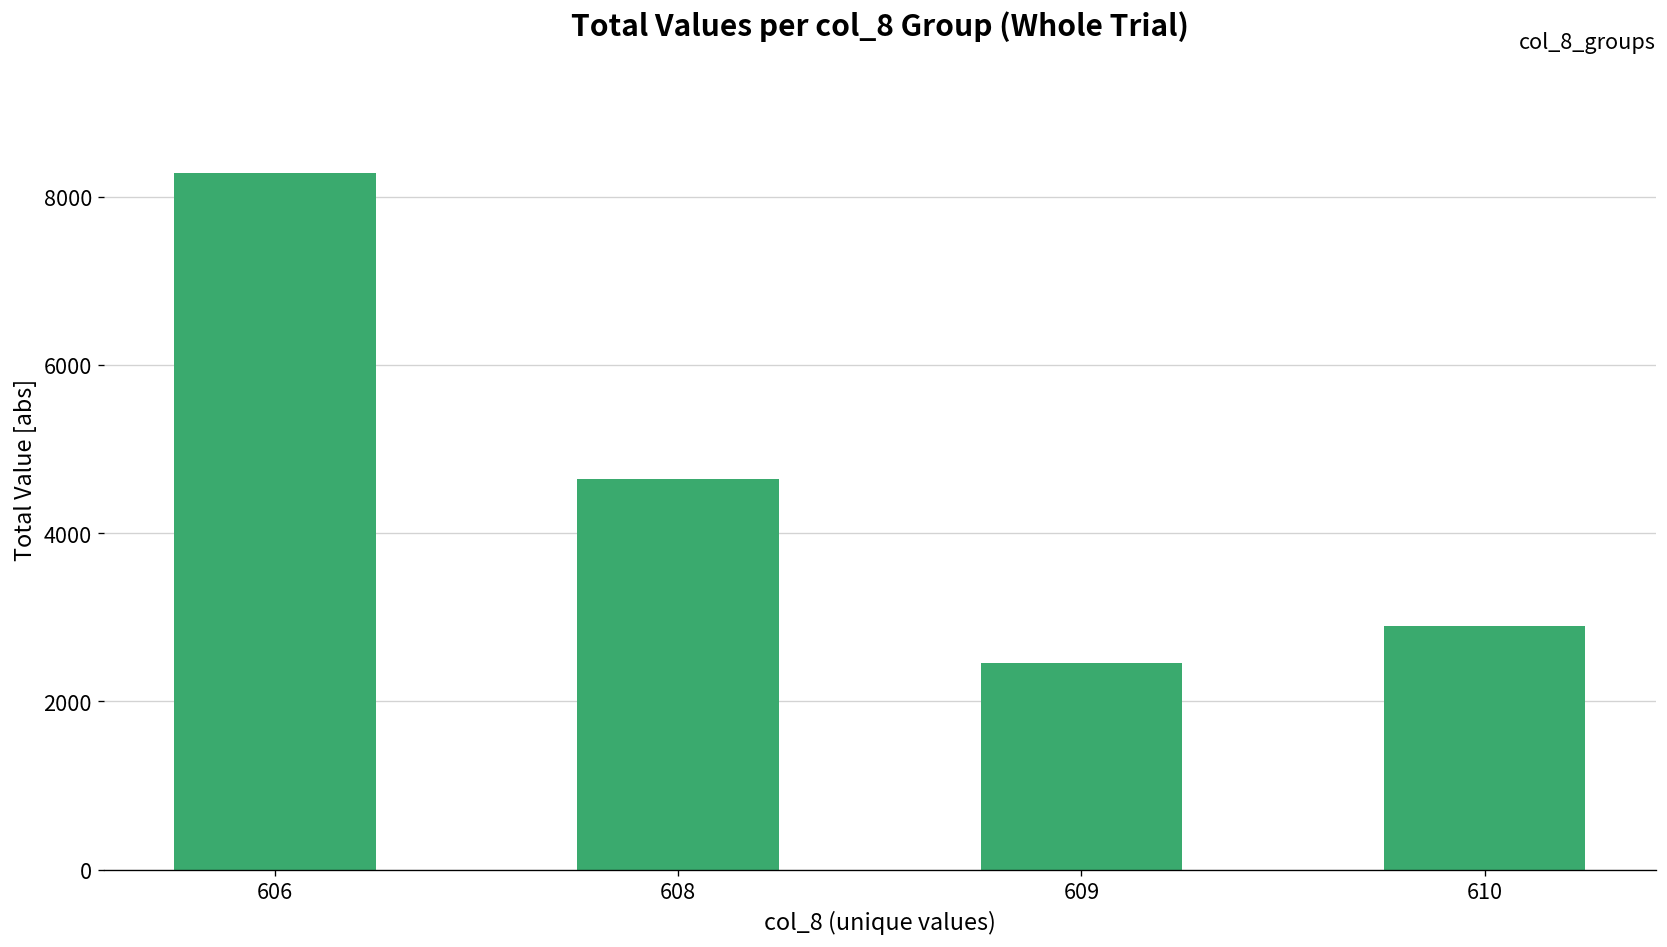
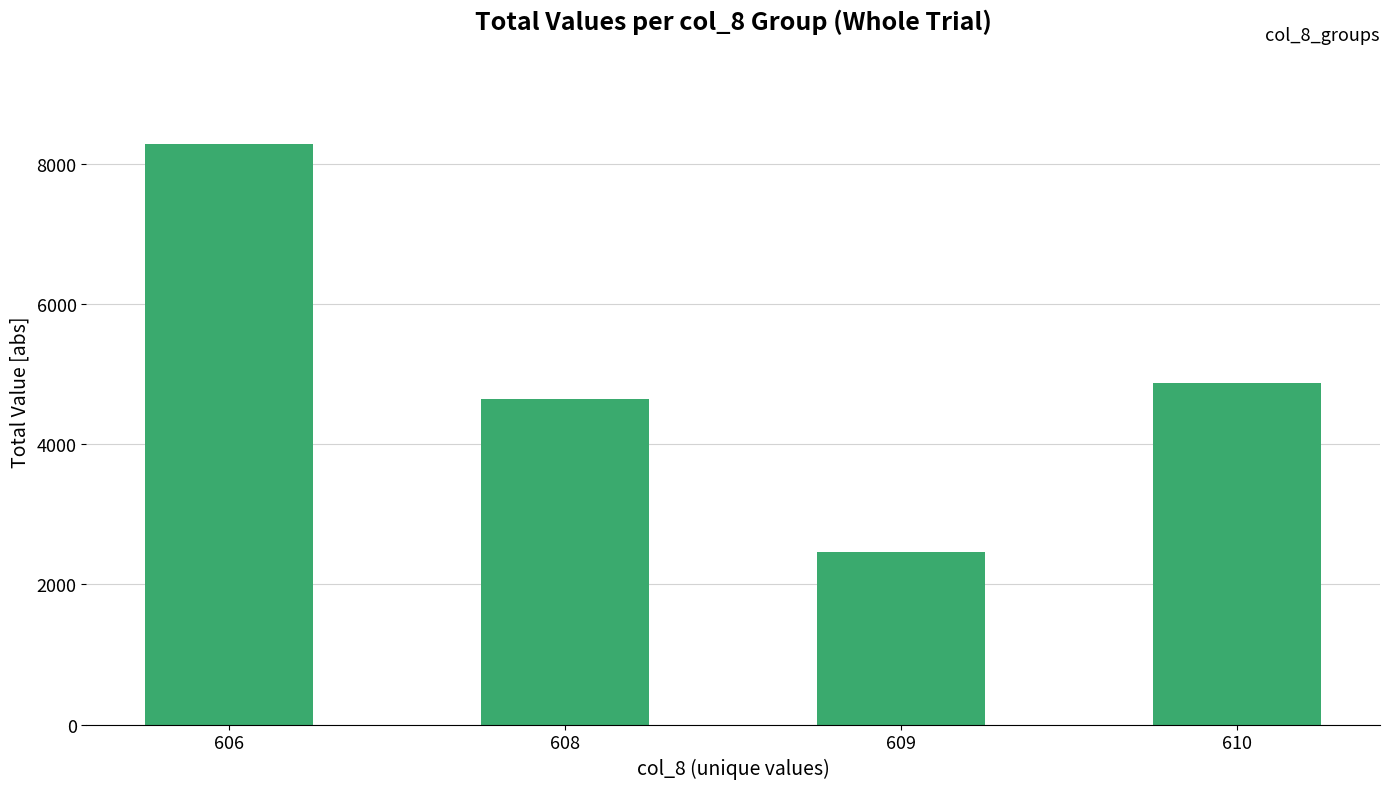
610: 2900 -> 4900
